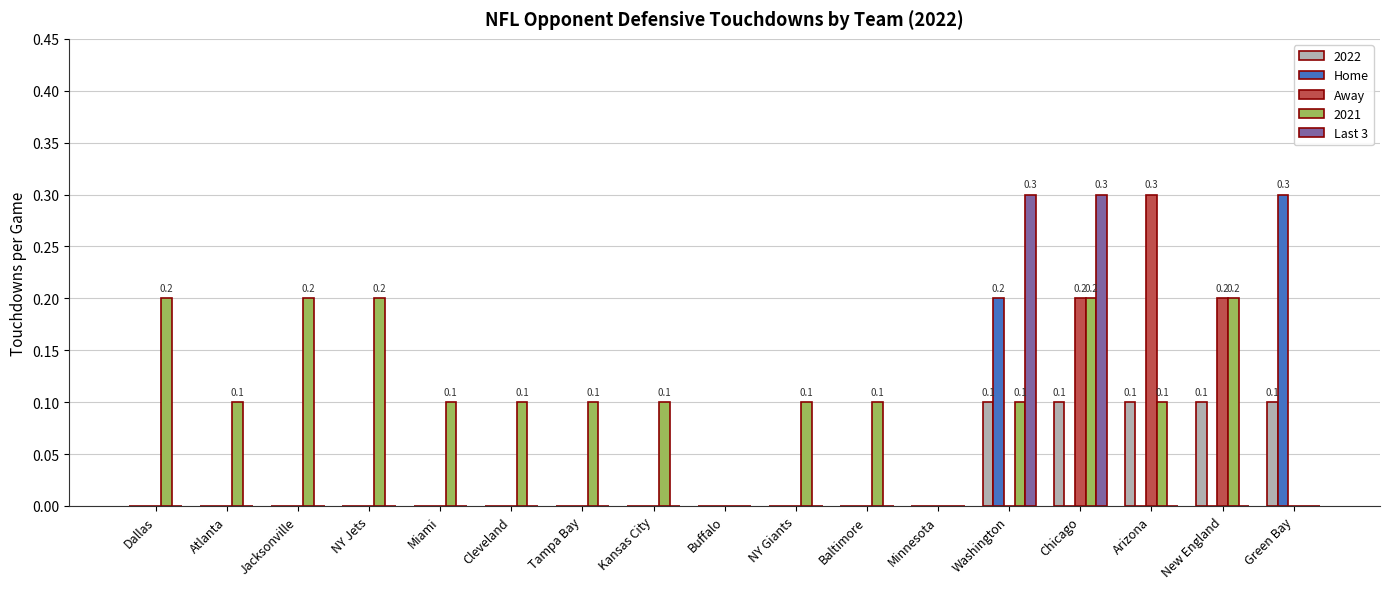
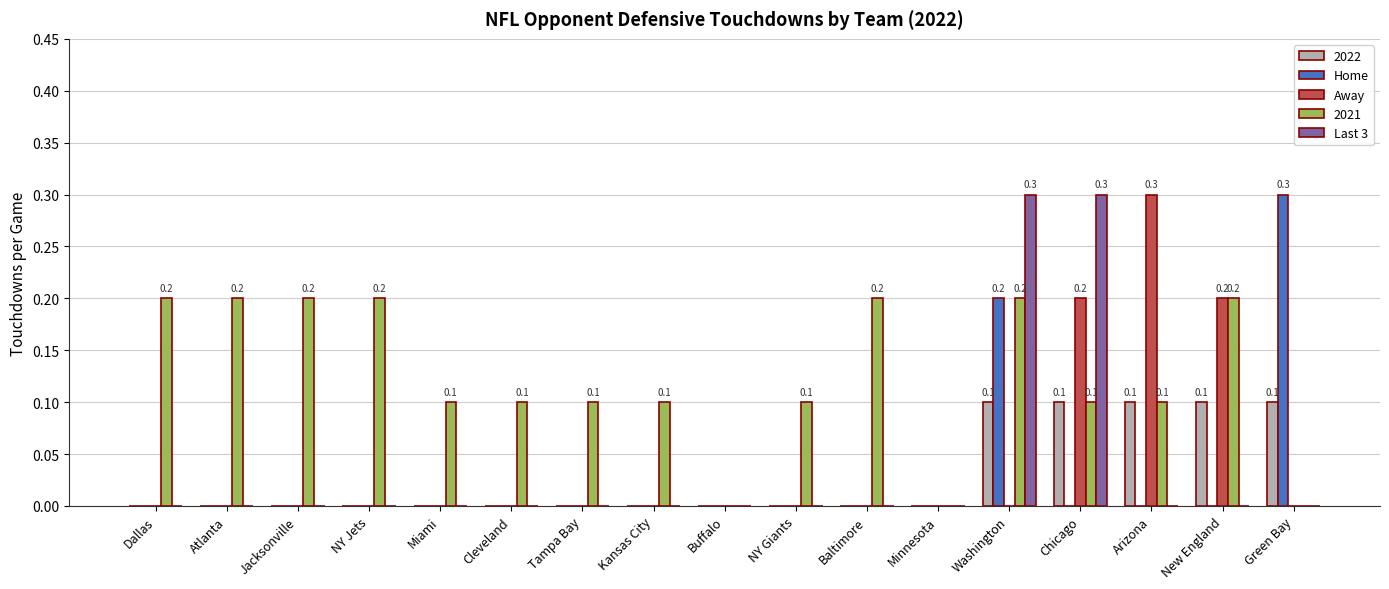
2021, Atlanta: 0.1 -> 0.2
2021, Baltimore: 0.1 -> 0.2
2021, Washington: 0.1 -> 0.2
2021, Chicago: 0.2 -> 0.1
